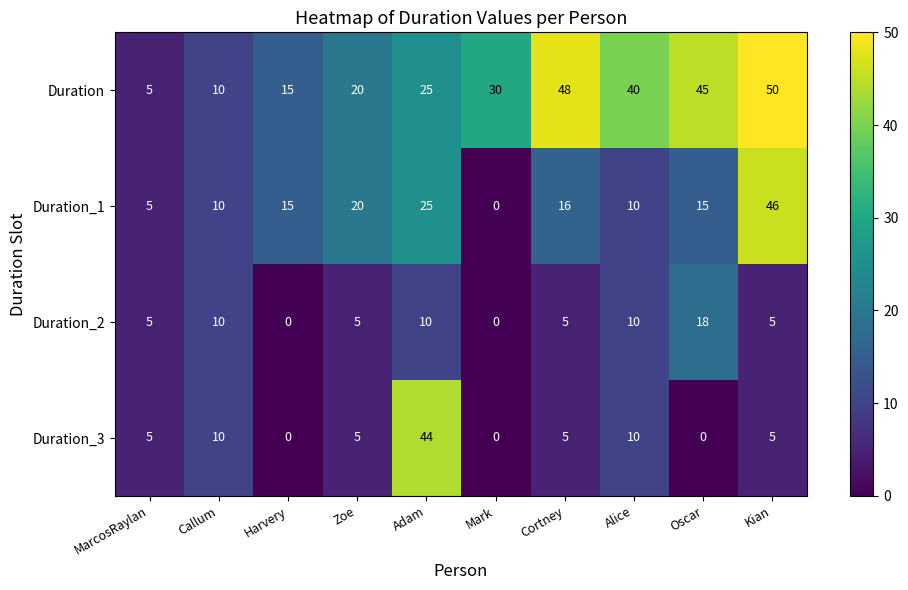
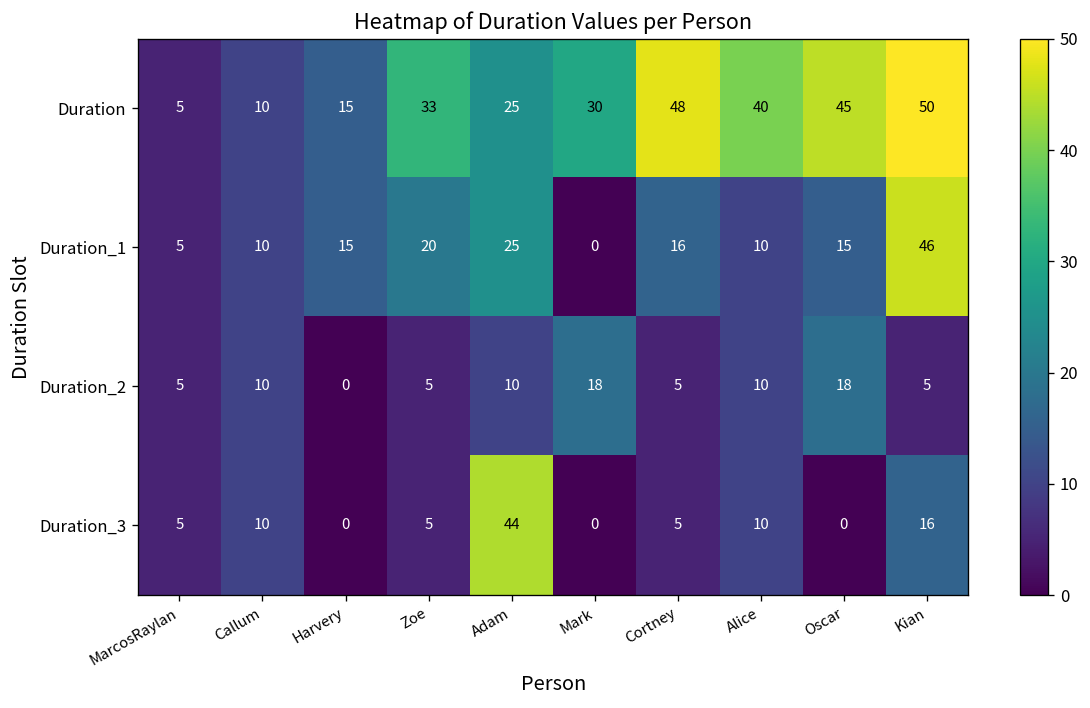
Duration, Zoe: 20 -> 33
Duration_2, Mark: 0 -> 18
Duration_3, Kian: 5 -> 16
